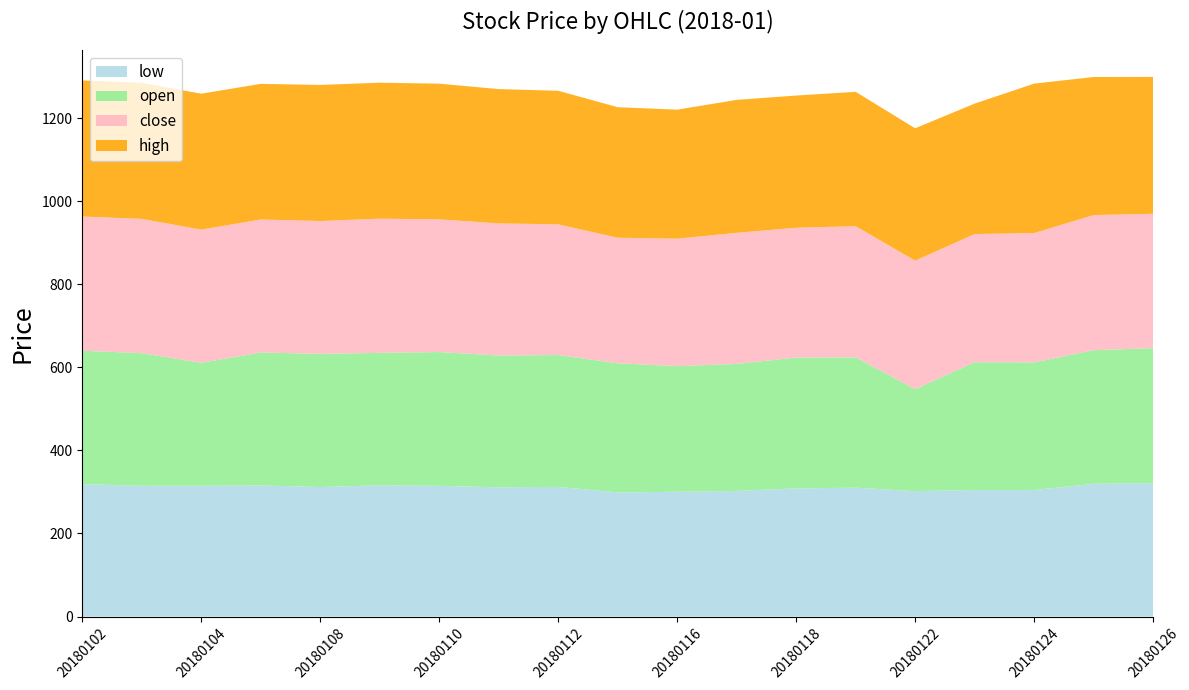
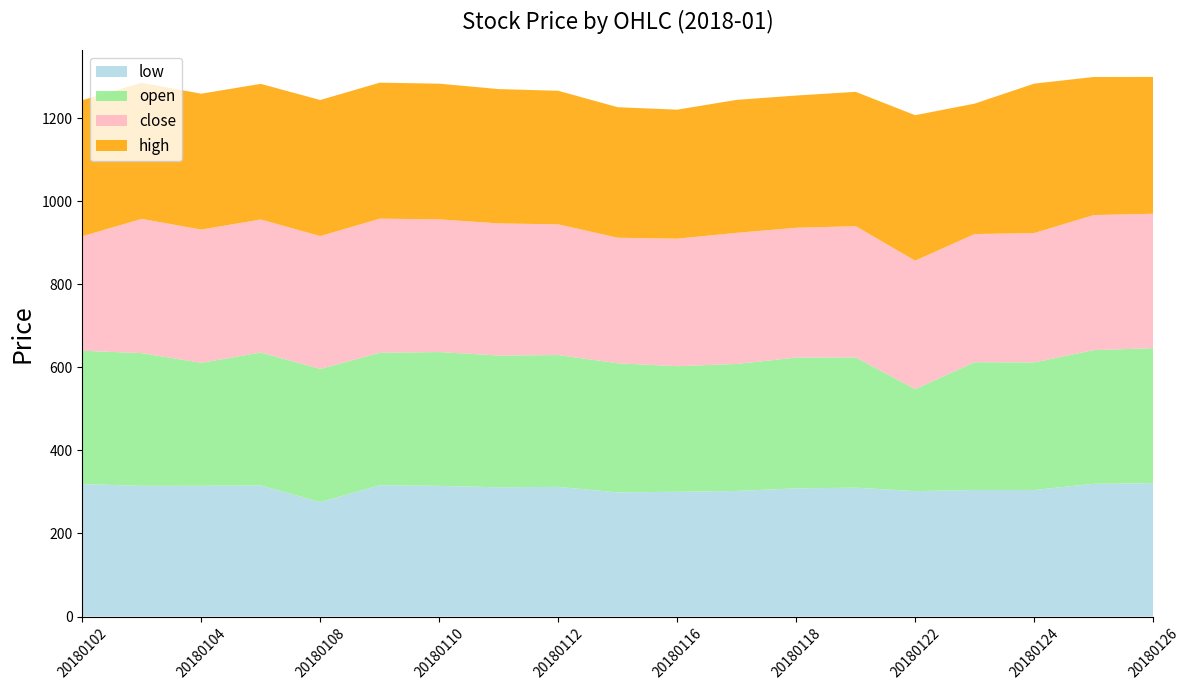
close, 20180102: 320 -> 280
low, 20180108: 310 -> 280
high, 20180122: 320 -> 350
